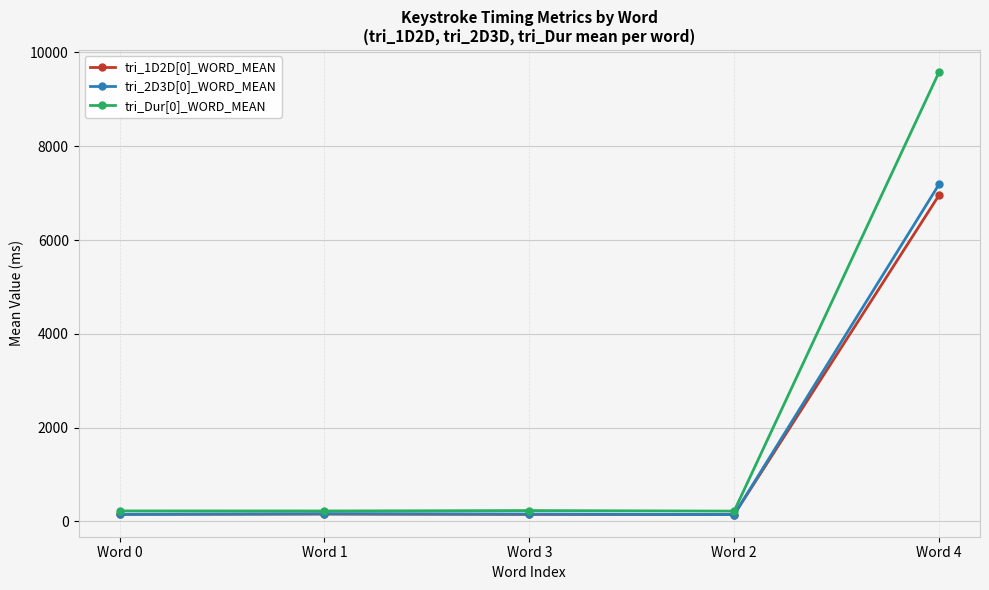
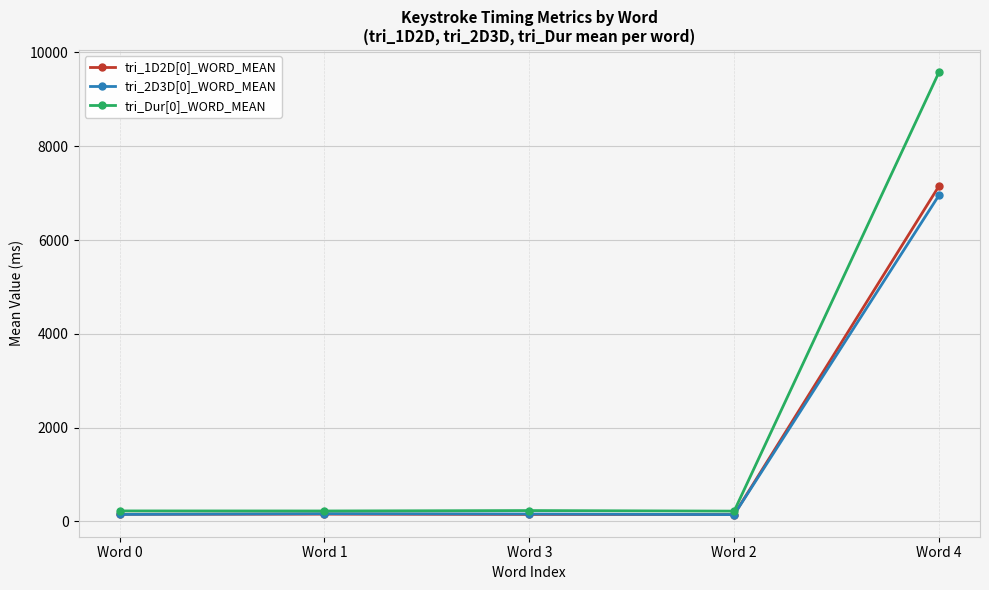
tri_1D2D[0]_WORD_MEAN, Word 4: 7000 -> 7200
tri_2D3D[0]_WORD_MEAN, Word 4: 7200 -> 7000
